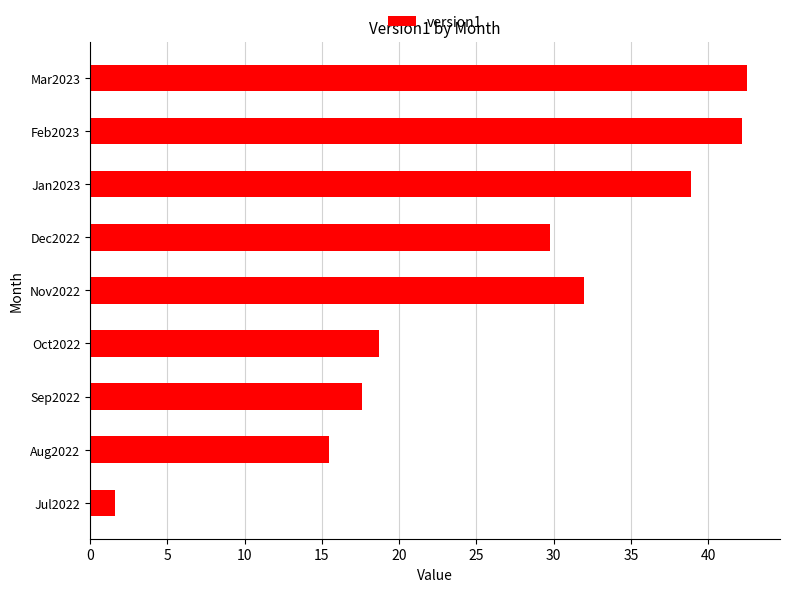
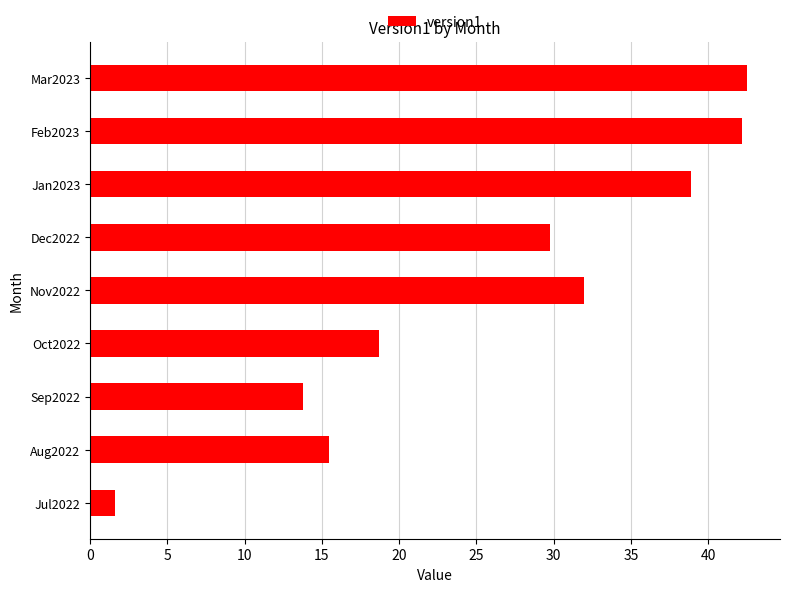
Sep2022: 17.6 -> 13.8
